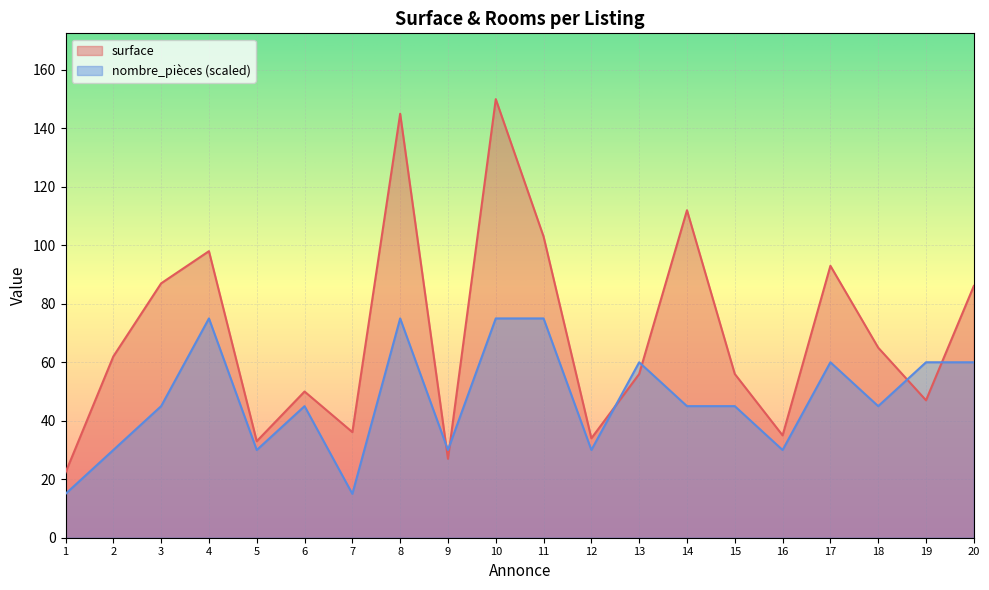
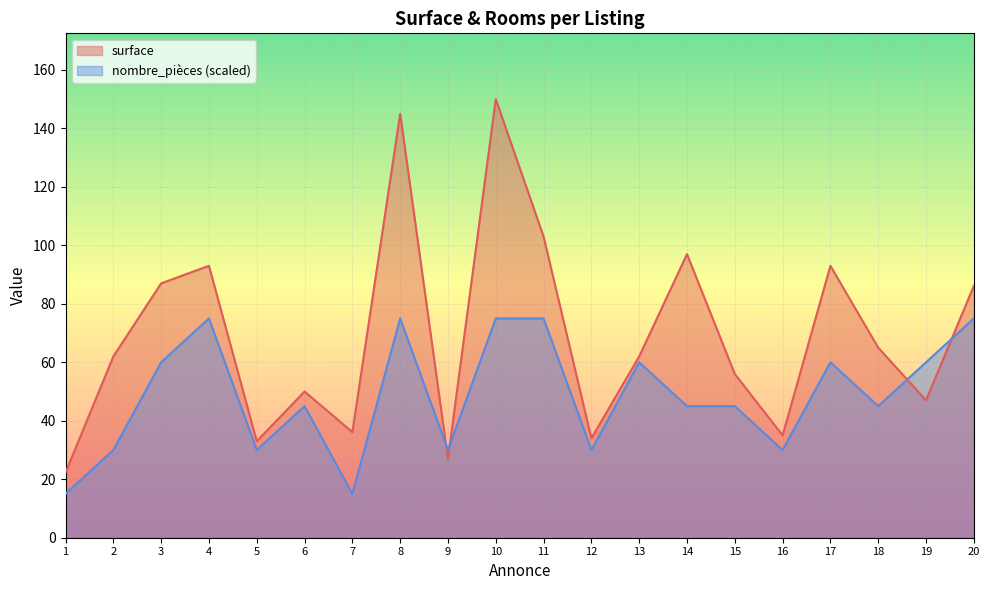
nombre_pièces (scaled), 3: 45 -> 60
surface, 4: 98 -> 93
surface, 13: 56 -> 62
surface, 14: 112 -> 97
nombre_pièces (scaled), 20: 60 -> 75
